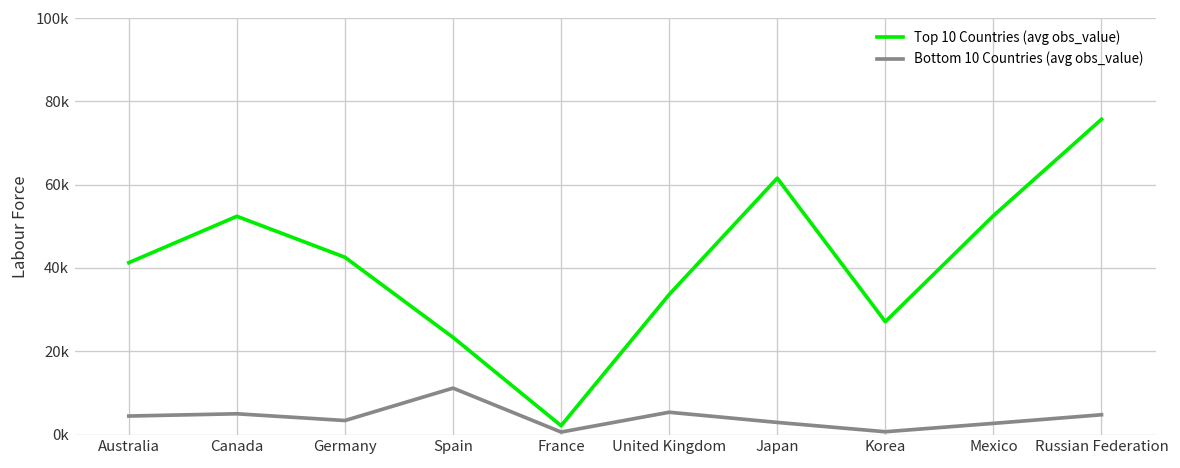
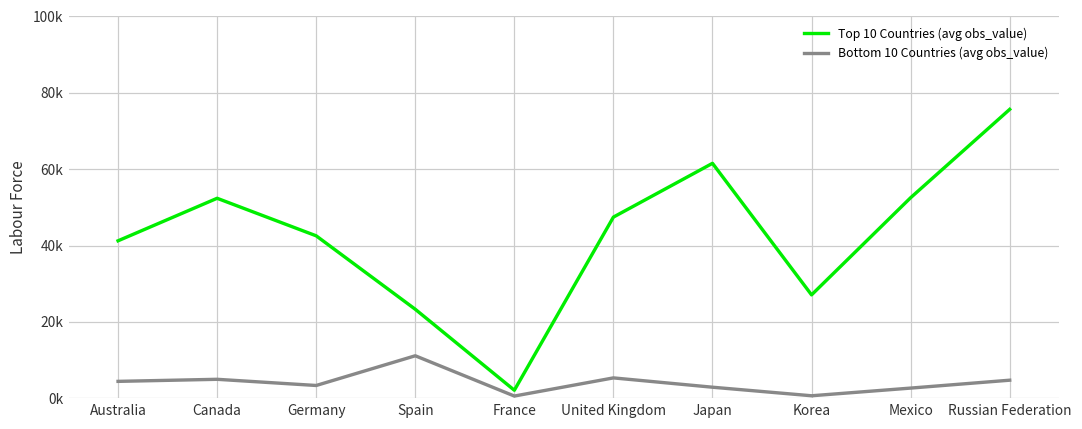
Top 10 Countries (avg obs_value), United Kingdom: 34000 -> 47000
